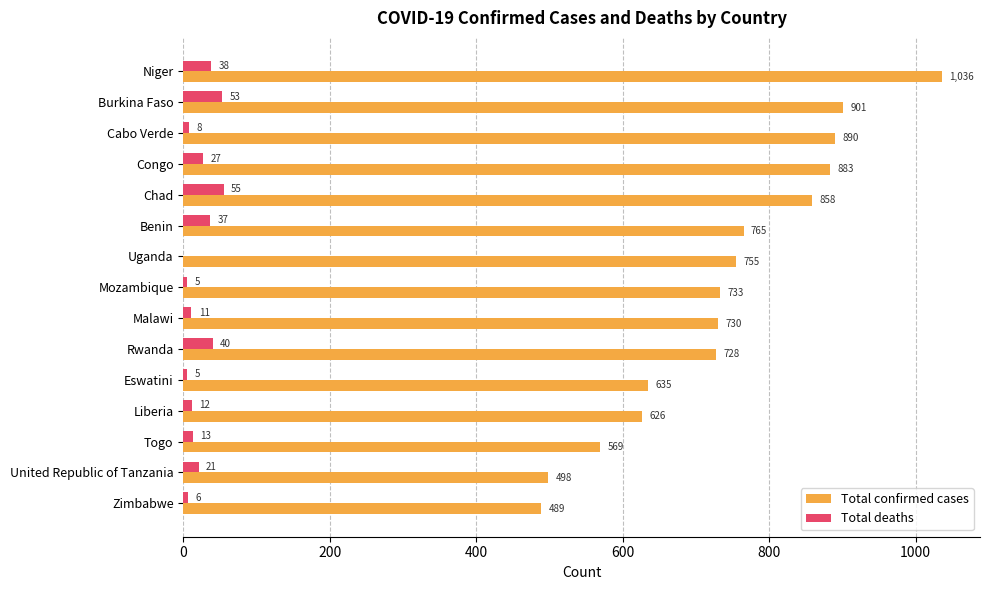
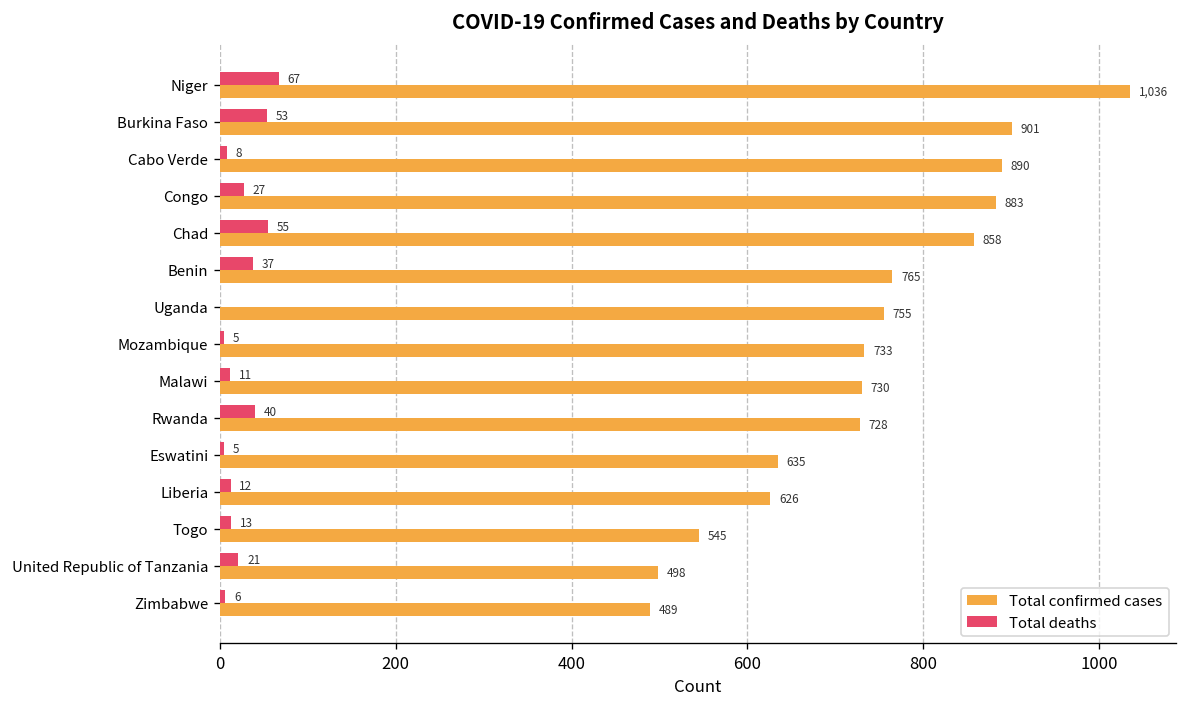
Total deaths, Niger: 38 -> 67
Total confirmed cases, Togo: 569 -> 545
